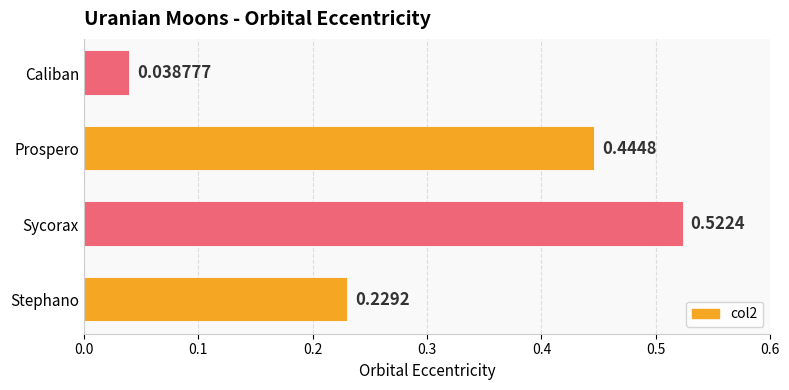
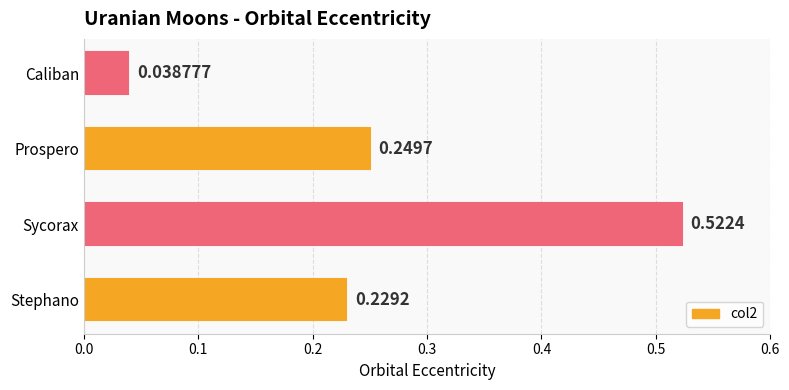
Prospero: 0.4448 -> 0.2497
